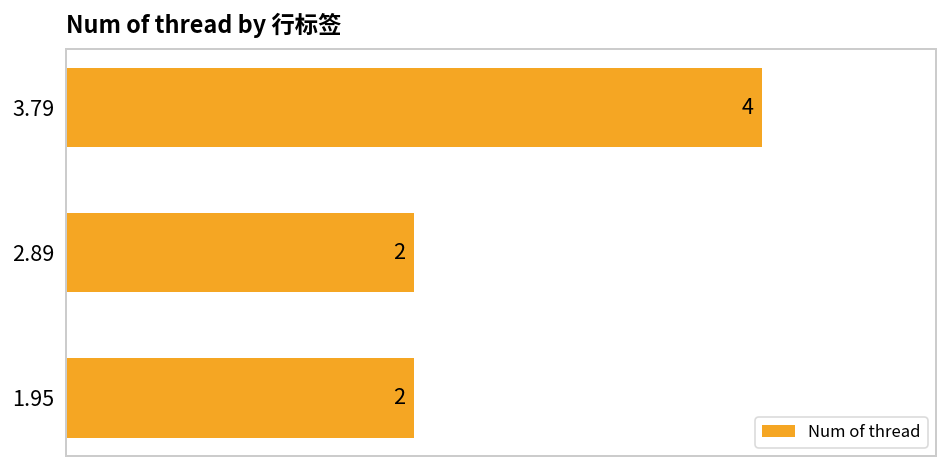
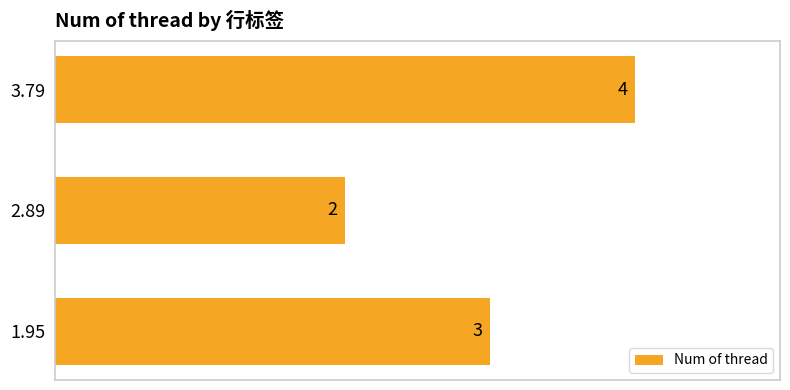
1.95: 2 -> 3
